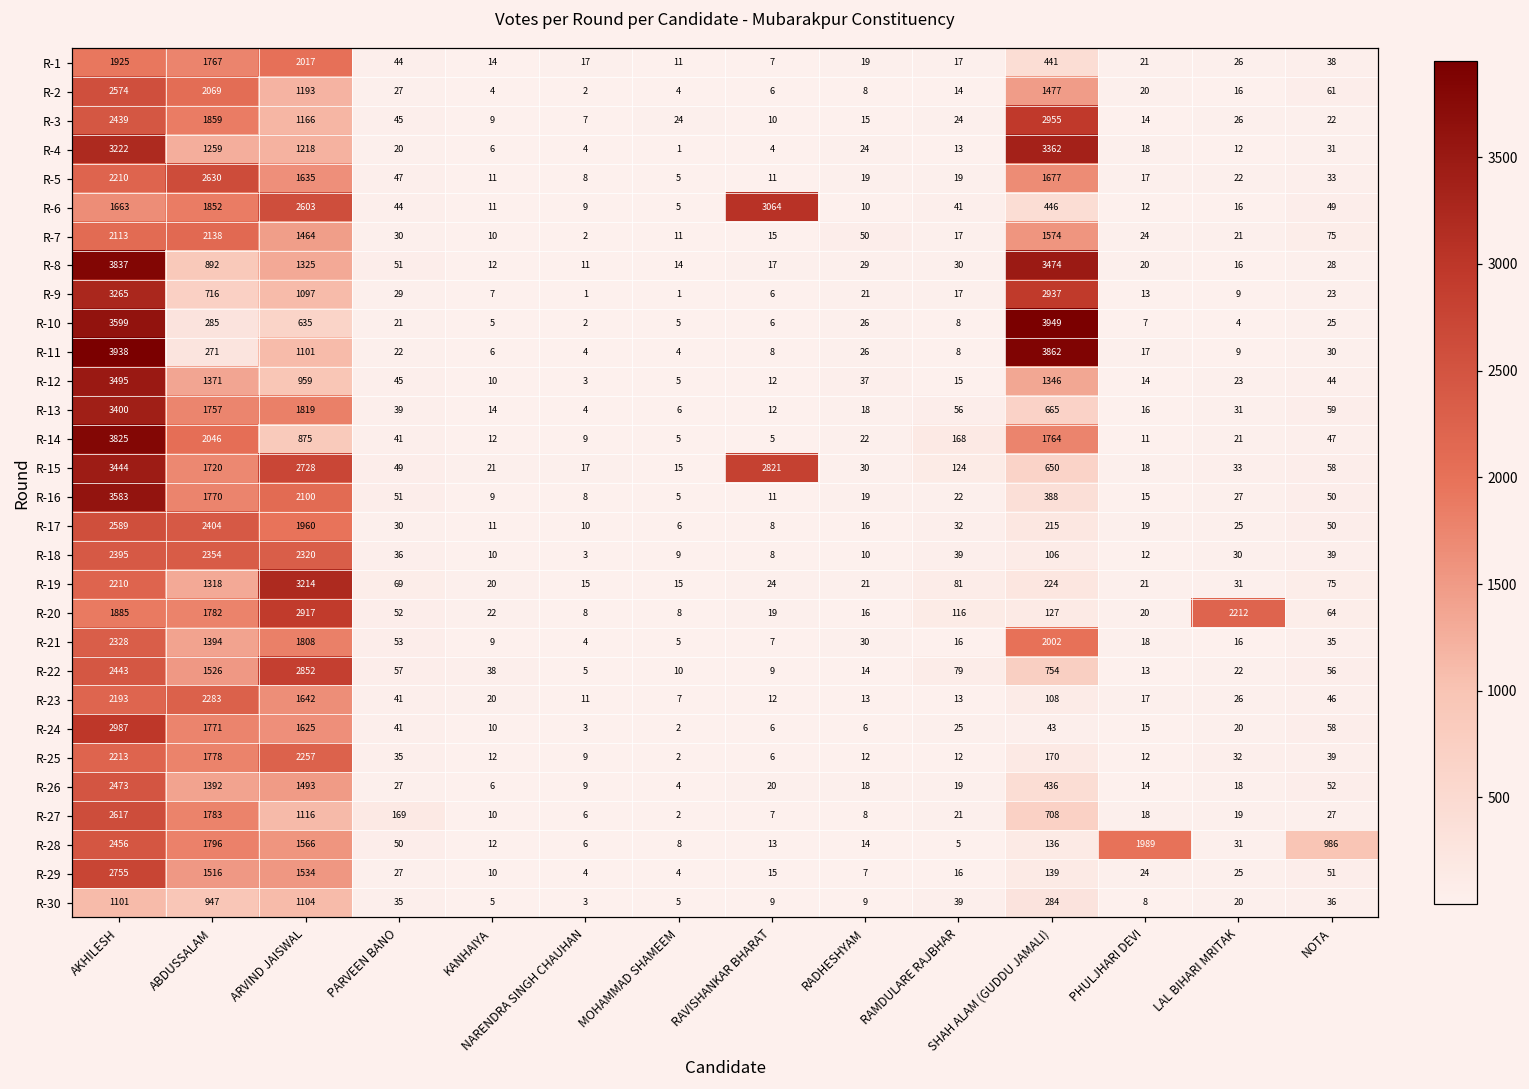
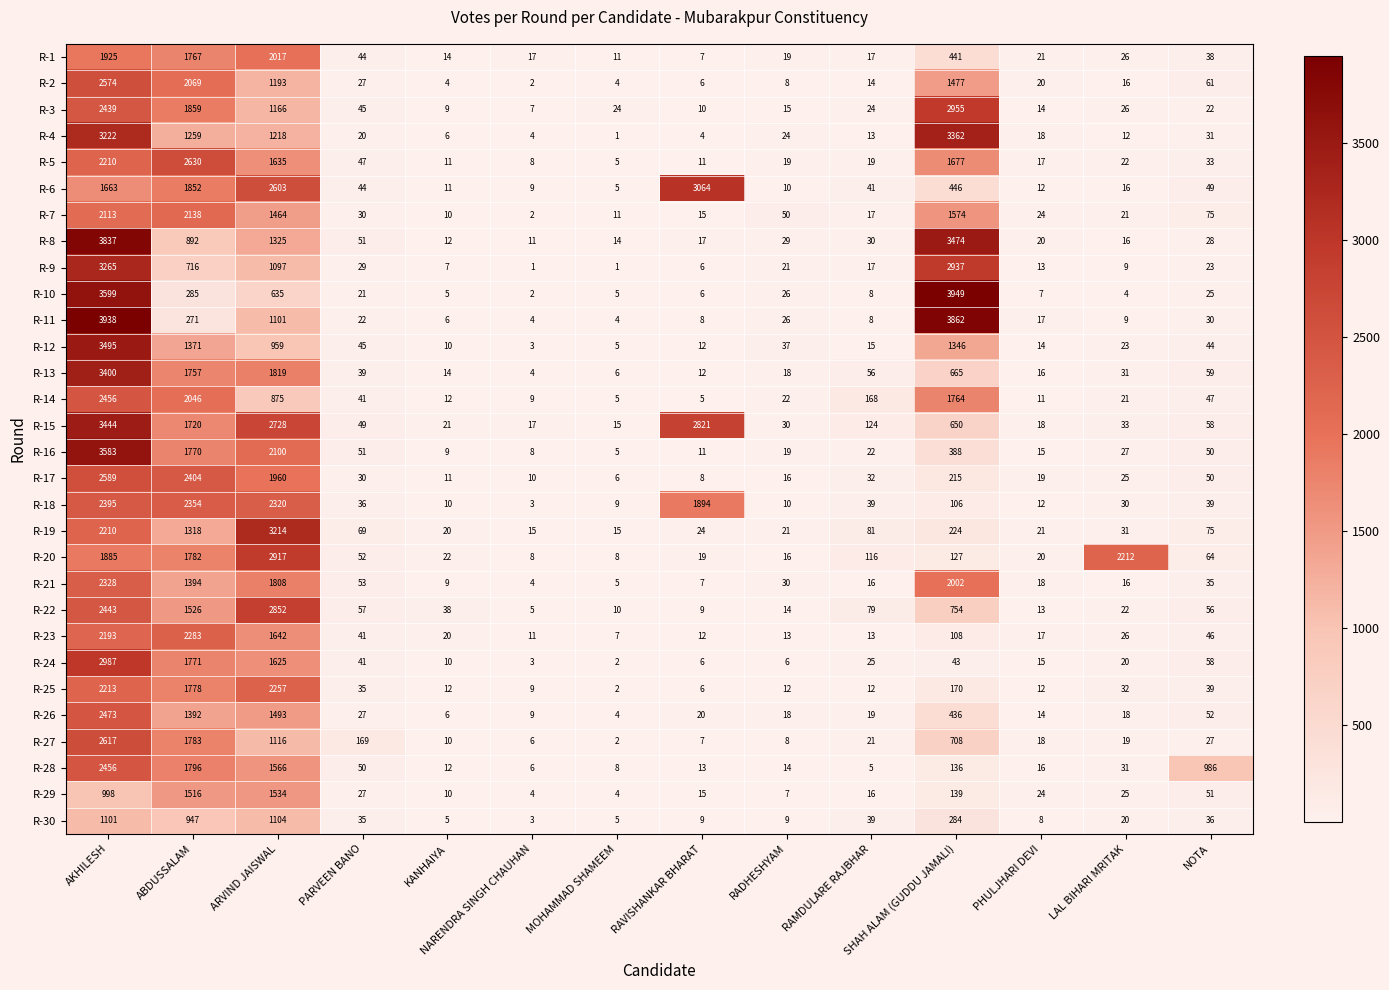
R-14, AKHILESH: 3825 -> 2456
R-18, RAVISHANKAR BHARAT: 8 -> 1894
R-28, PHULJHARI DEVI: 1989 -> 16
R-29, AKHILESH: 2755 -> 998
